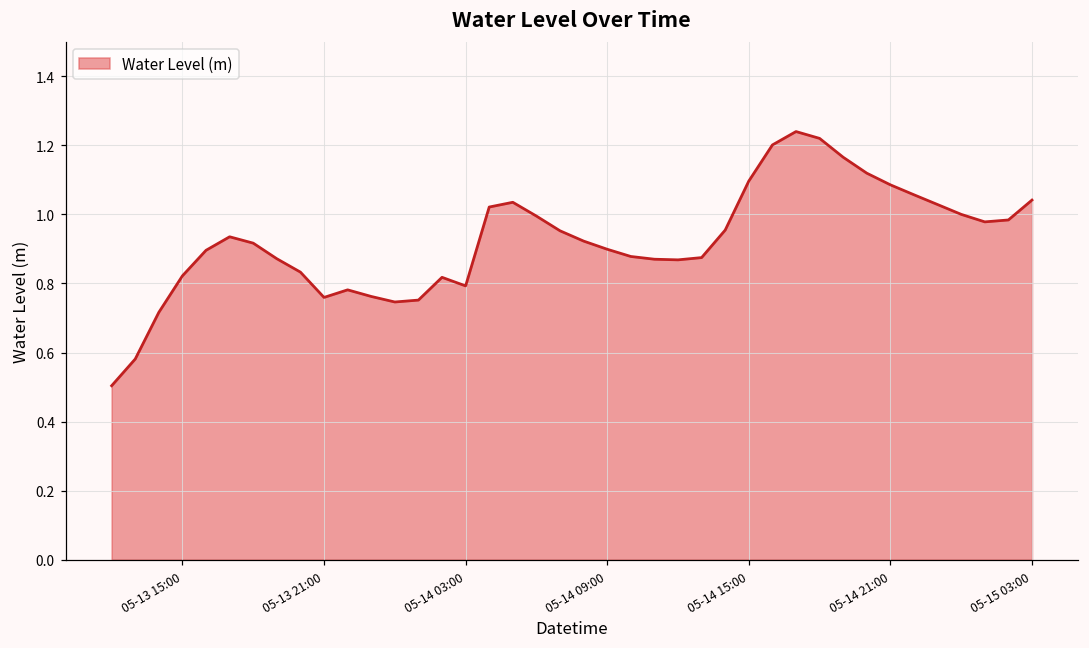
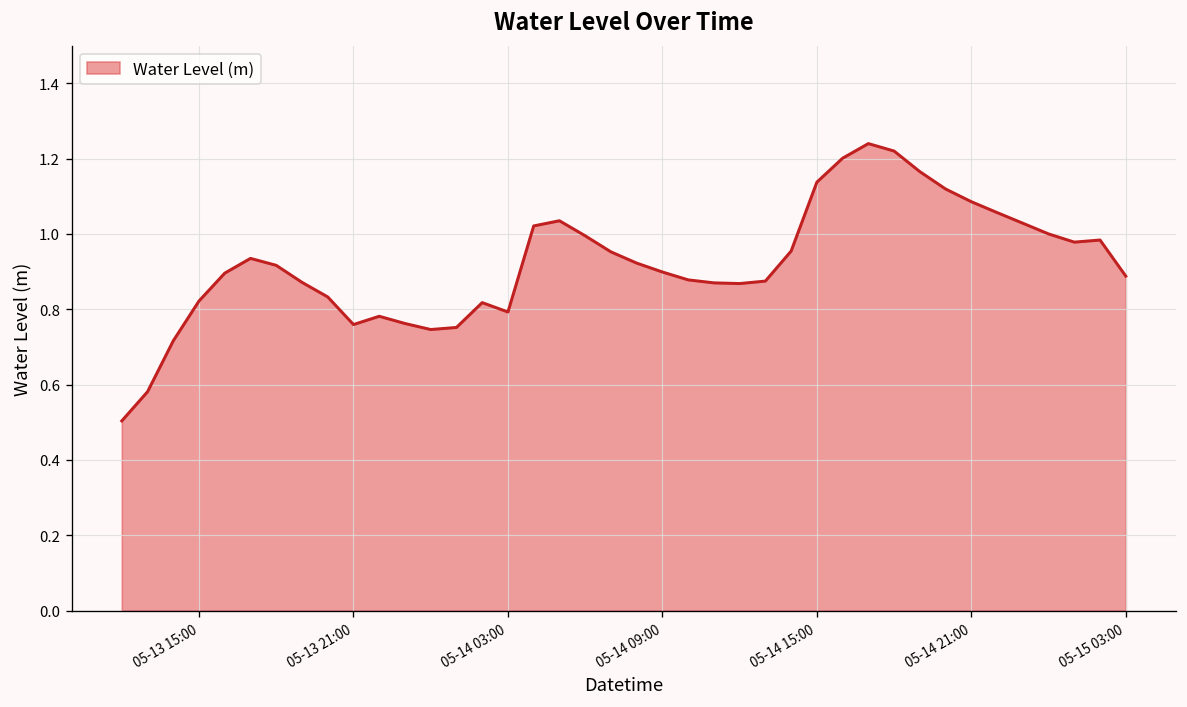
05-14 15:00: 1.10 -> 1.14
05-15 03:00: 1.04 -> 0.89
